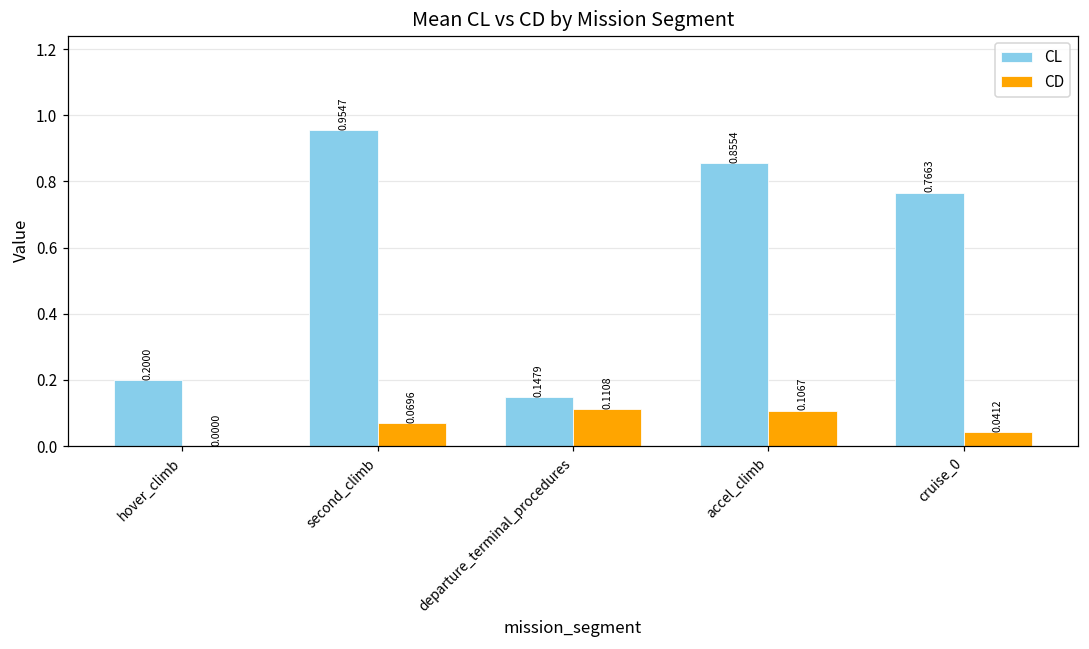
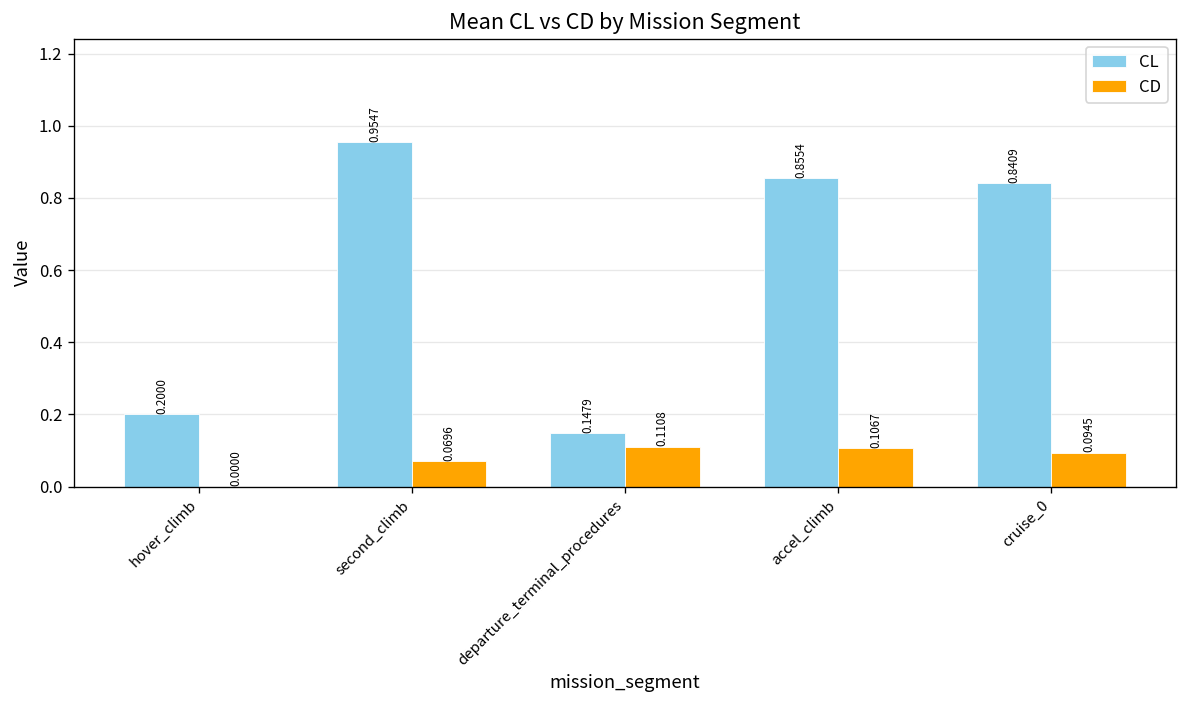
CL, cruise_0: 0.7663 -> 0.8409
CD, cruise_0: 0.0412 -> 0.0945
